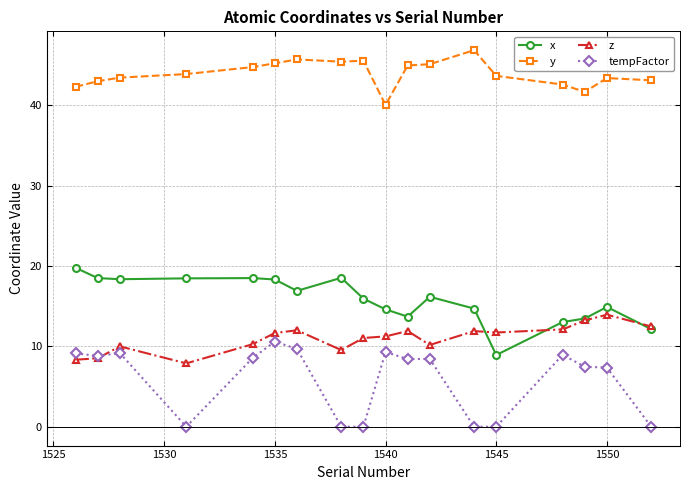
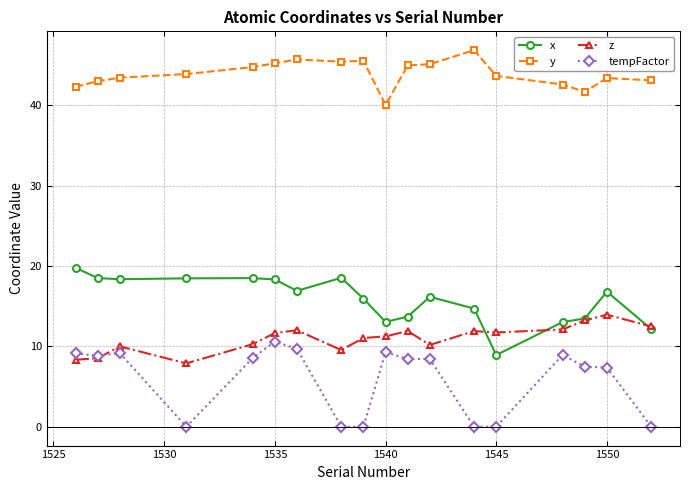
x, 1540: 15 -> 13
x, 1550: 15 -> 17
